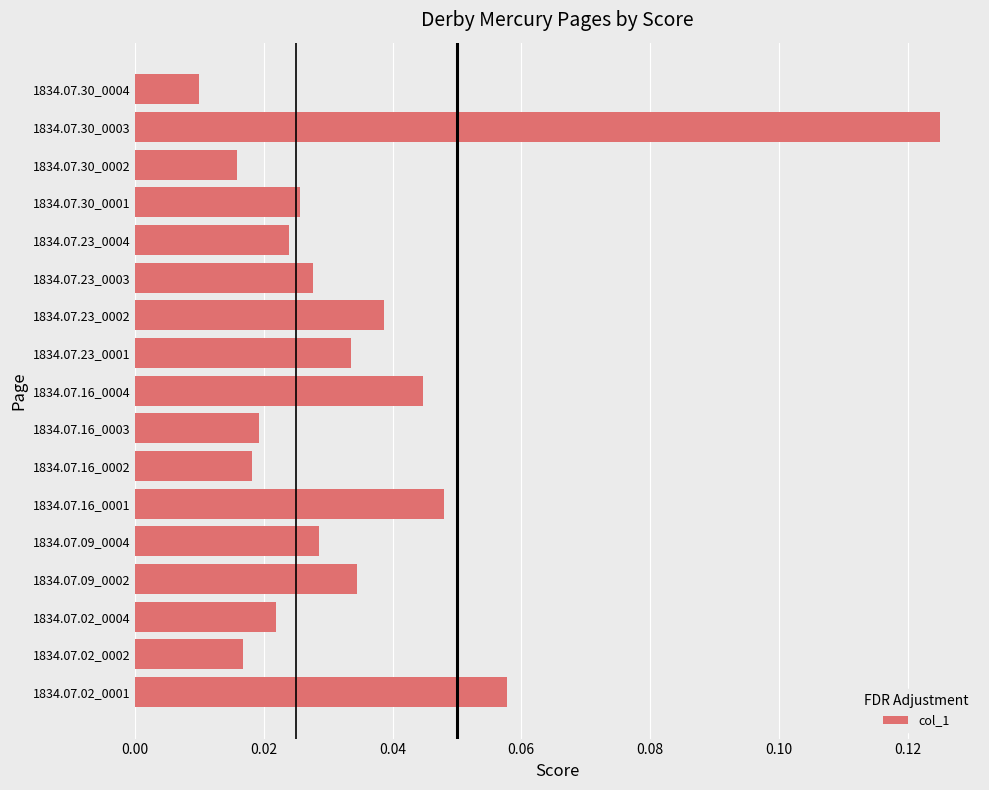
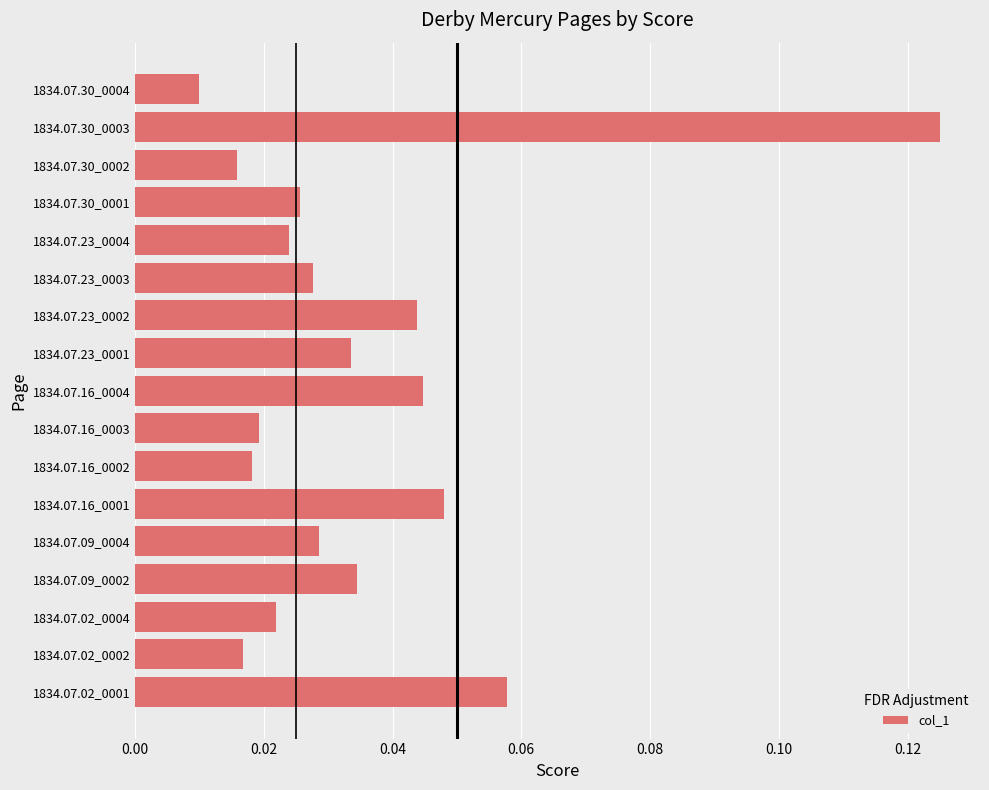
1834.07.23_0002: 0.039 -> 0.044
